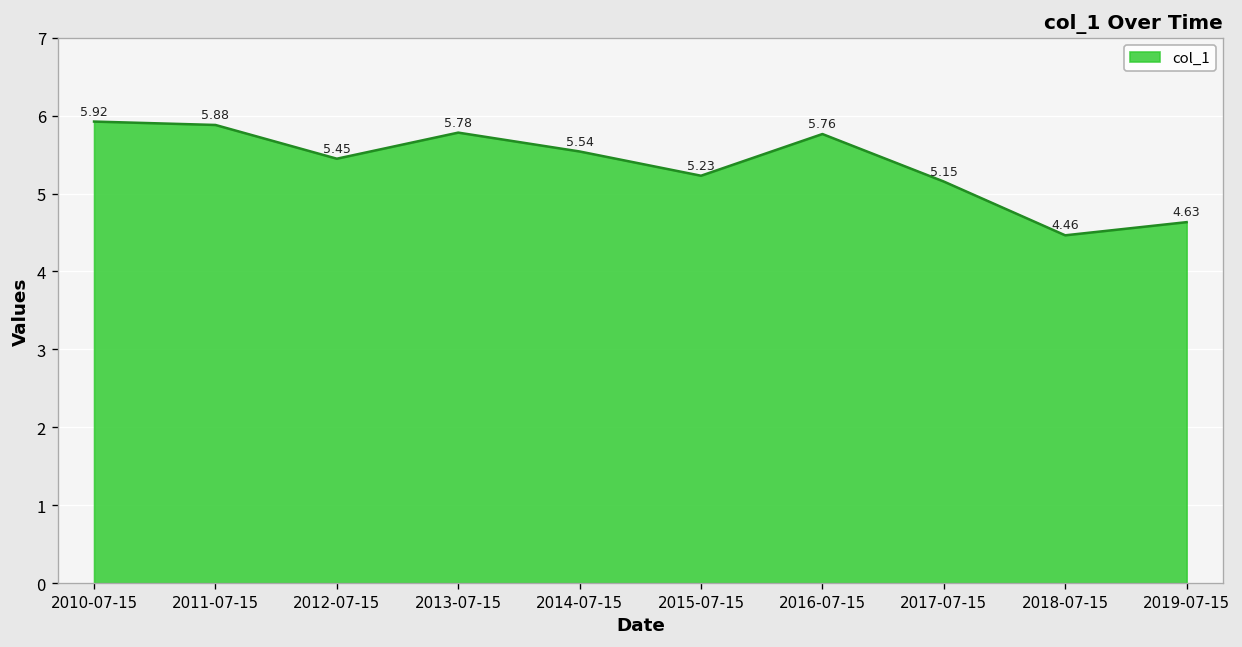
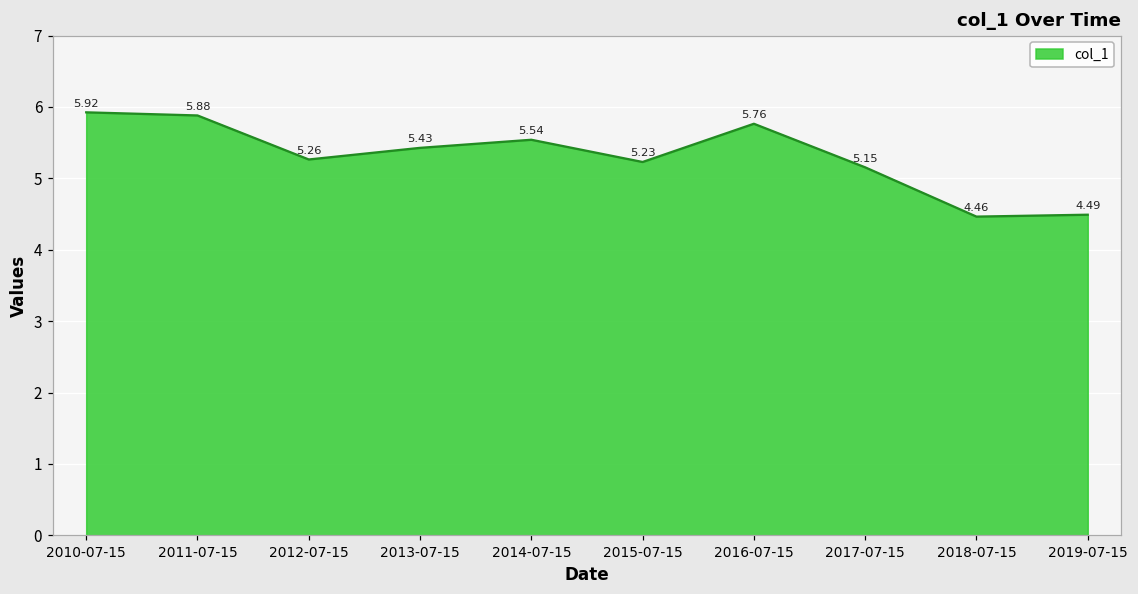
2012-07-15: 5.45 -> 5.26
2013-07-15: 5.78 -> 5.43
2019-07-15: 4.63 -> 4.49
